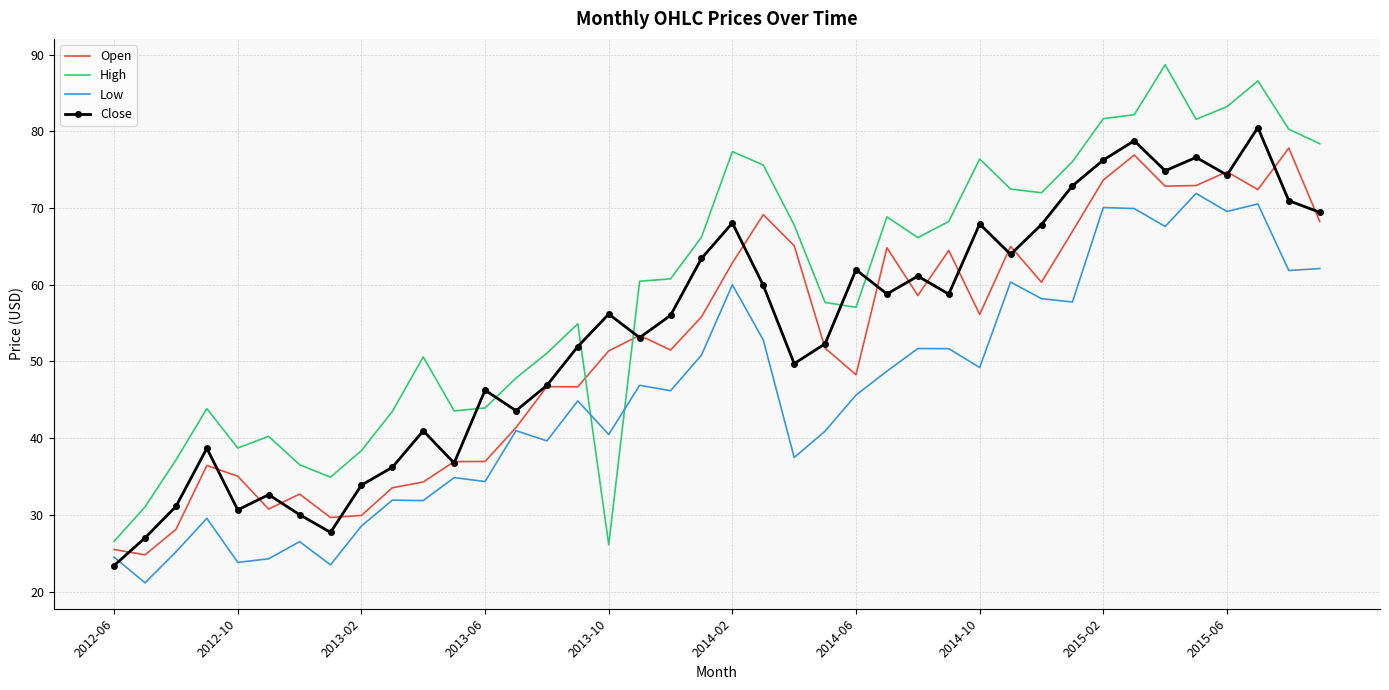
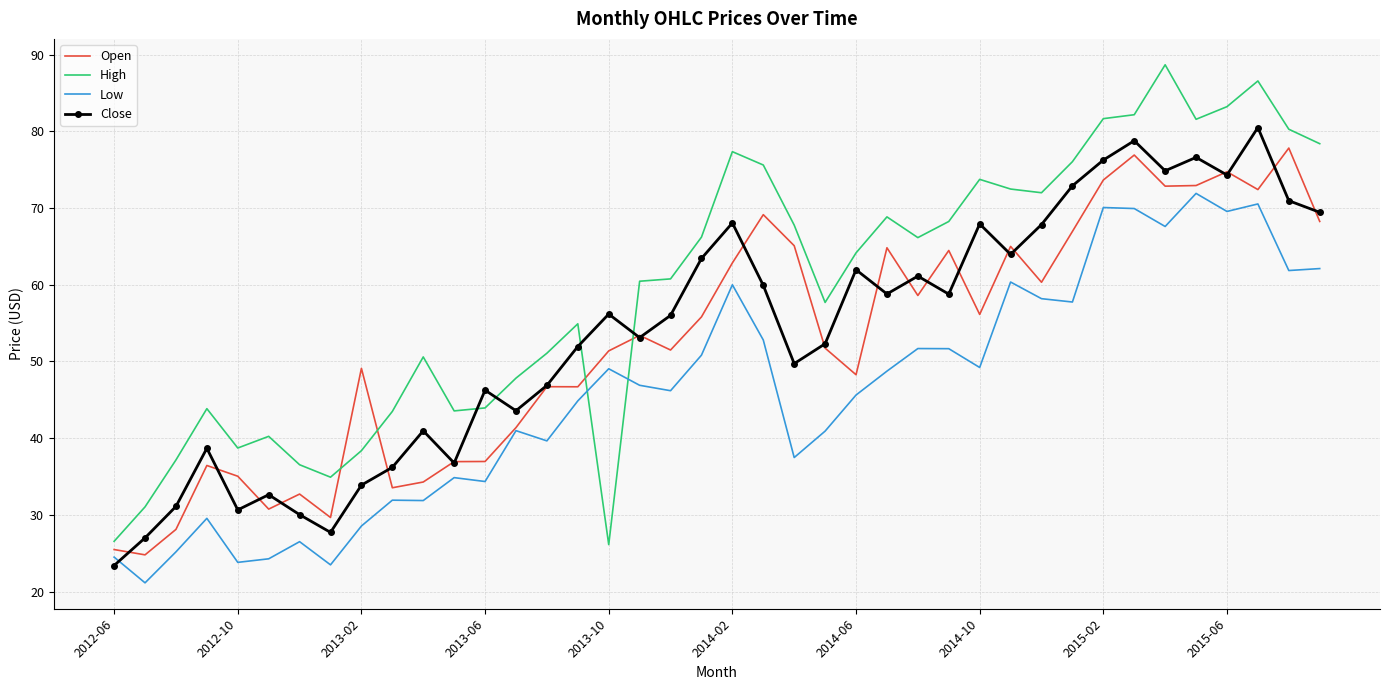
Open, 2013-02: 30 -> 49
Low, 2013-10: 40 -> 49
High, 2014-06: 57 -> 64
High, 2014-10: 76 -> 74
